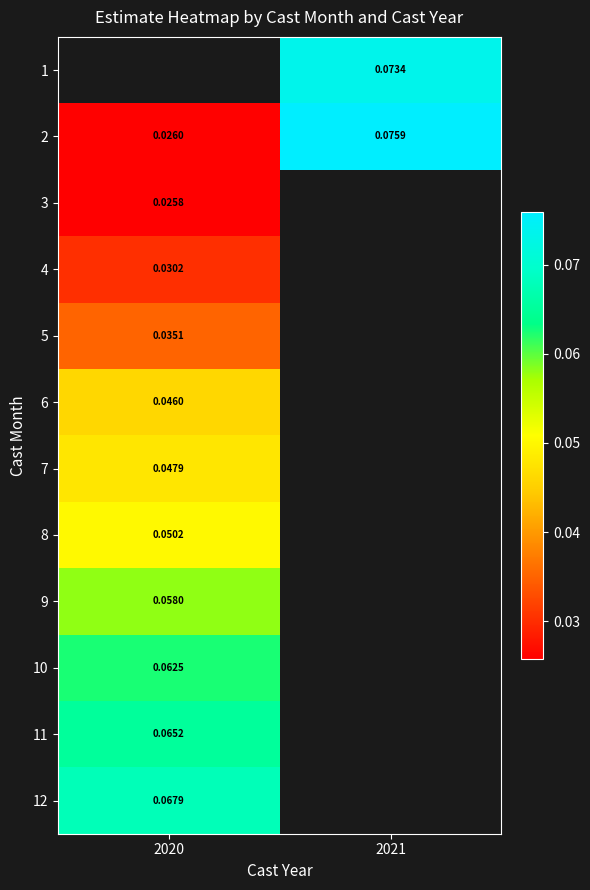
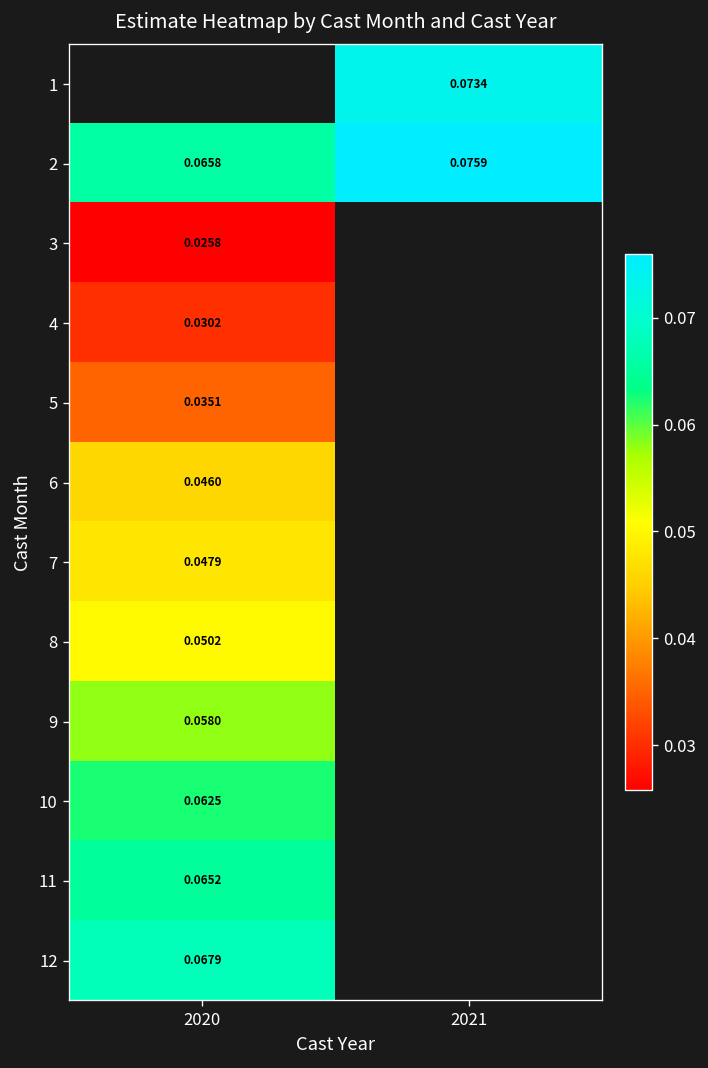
2, 2020: 0.0260 -> 0.0658
